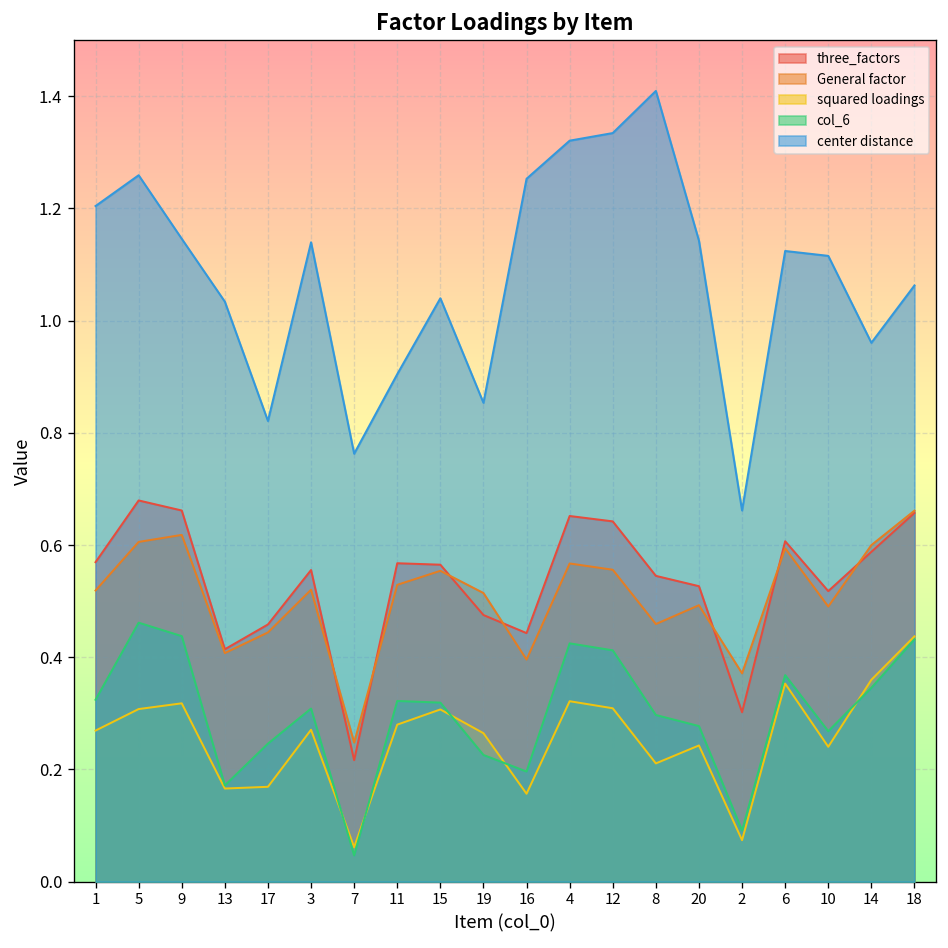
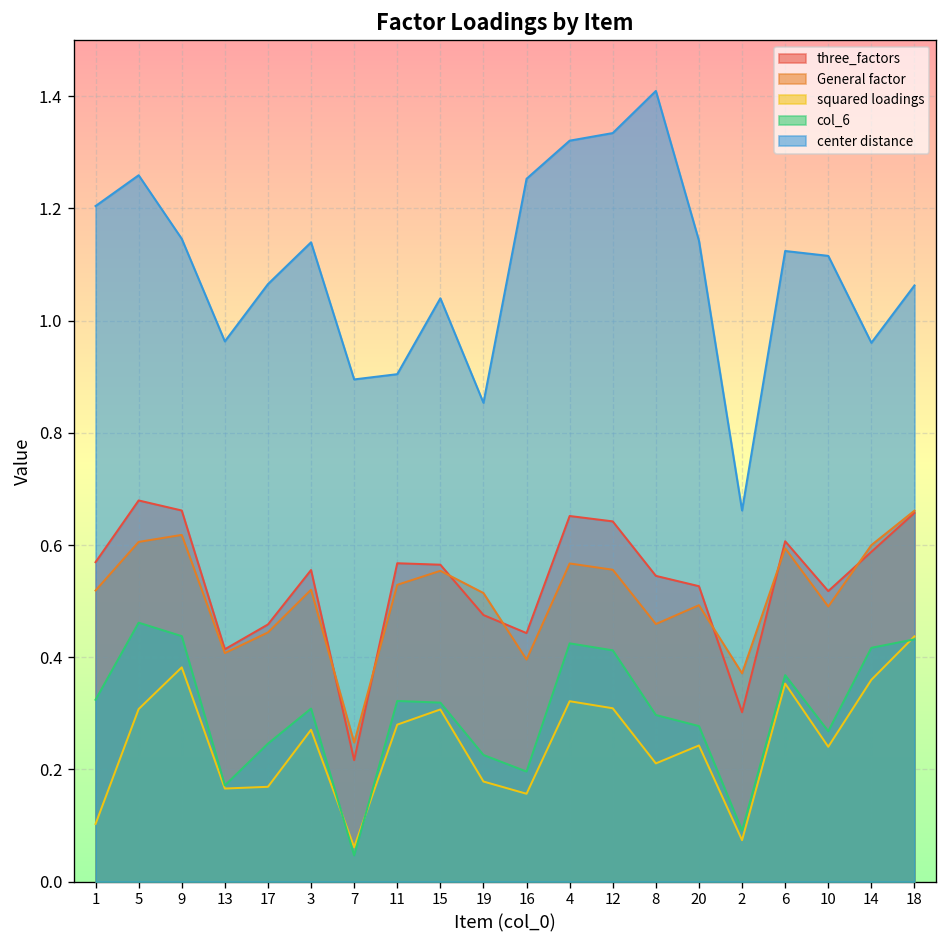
squared loadings, 1: 0.27 -> 0.10
squared loadings, 9: 0.32 -> 0.38
center distance, 13: 1.03 -> 0.96
center distance, 17: 0.82 -> 1.06
center distance, 7: 0.76 -> 0.90
squared loadings, 19: 0.26 -> 0.18
col_6, 14: 0.35 -> 0.42
